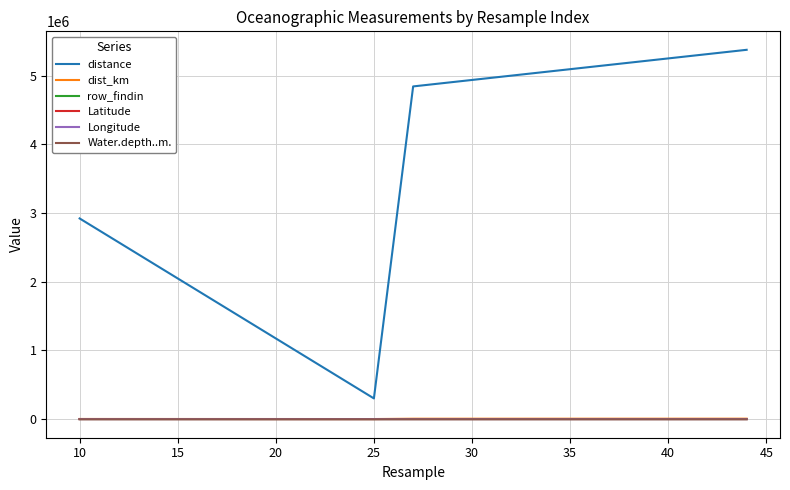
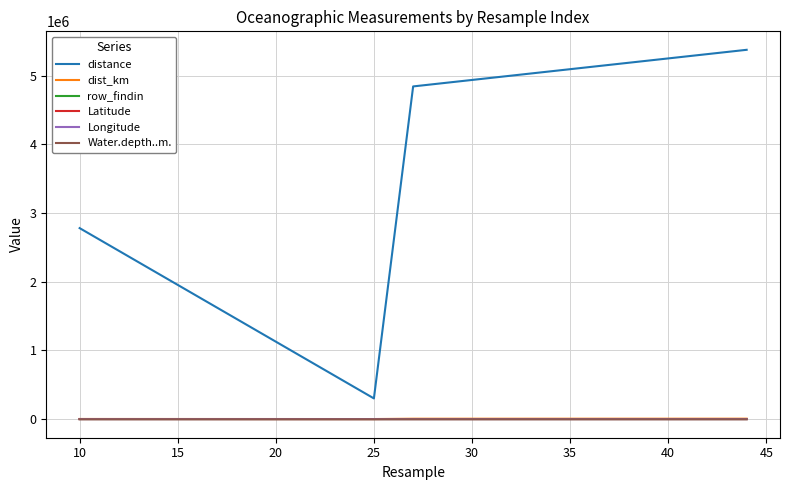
distance, 10: 2900000 -> 2800000
